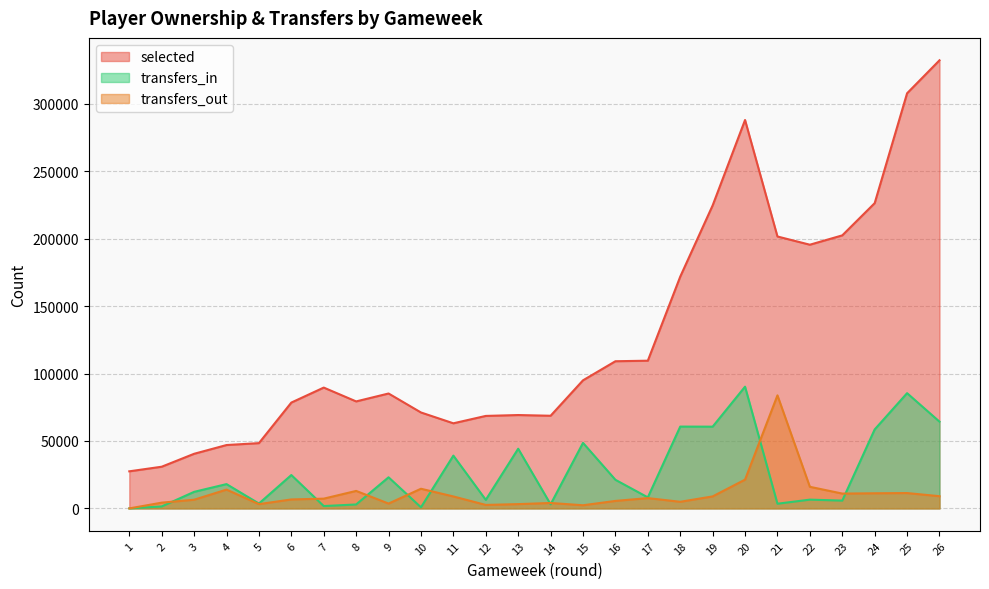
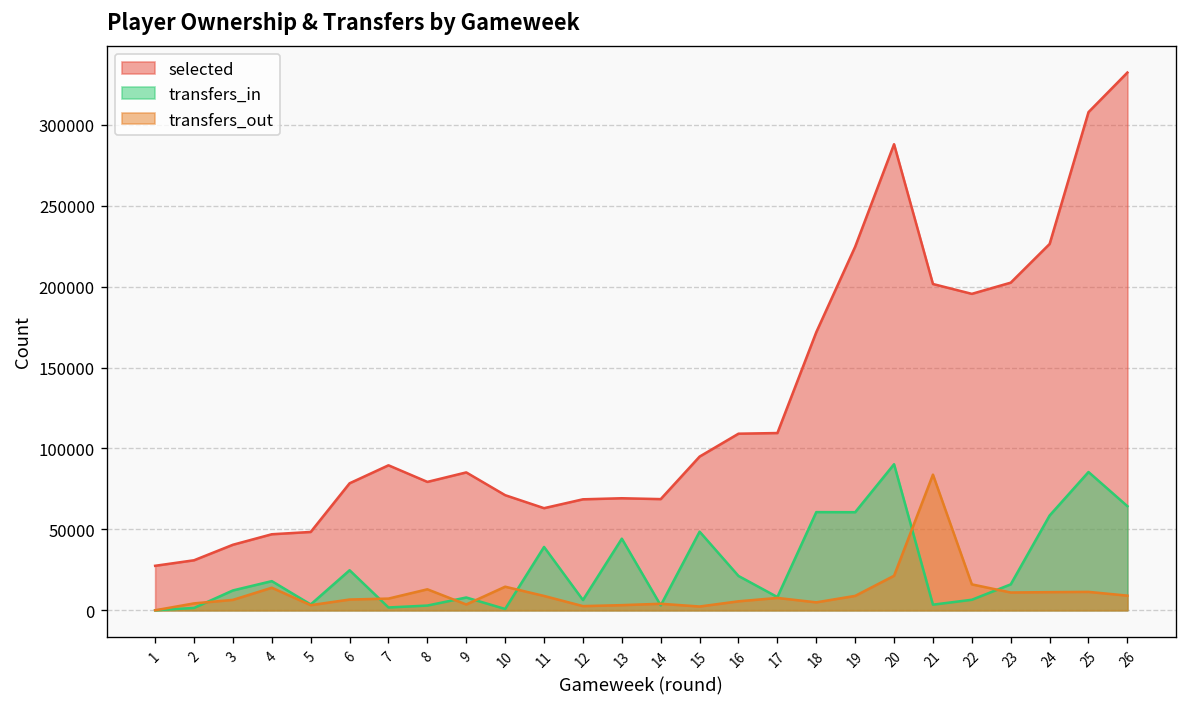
transfers_in, 9: 23000 -> 8000
transfers_in, 23: 6000 -> 16000
